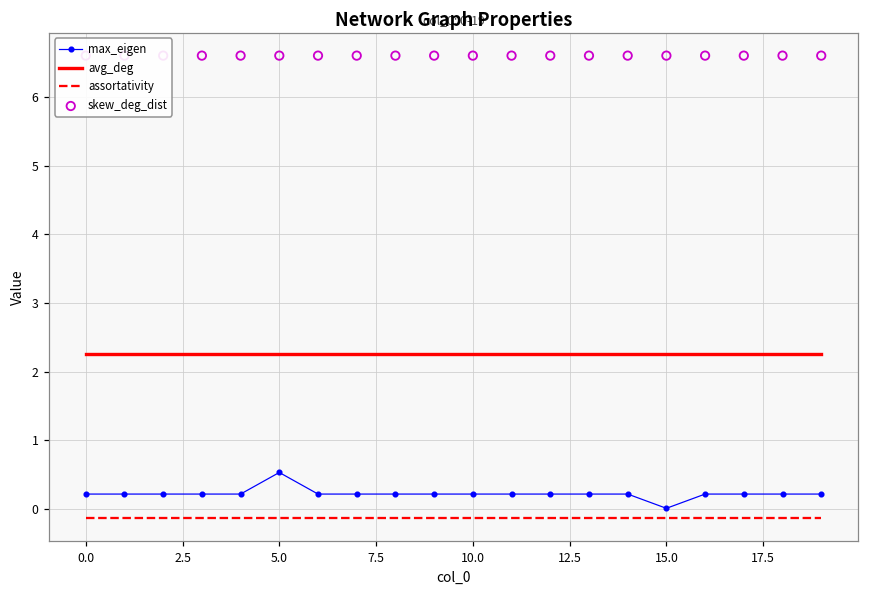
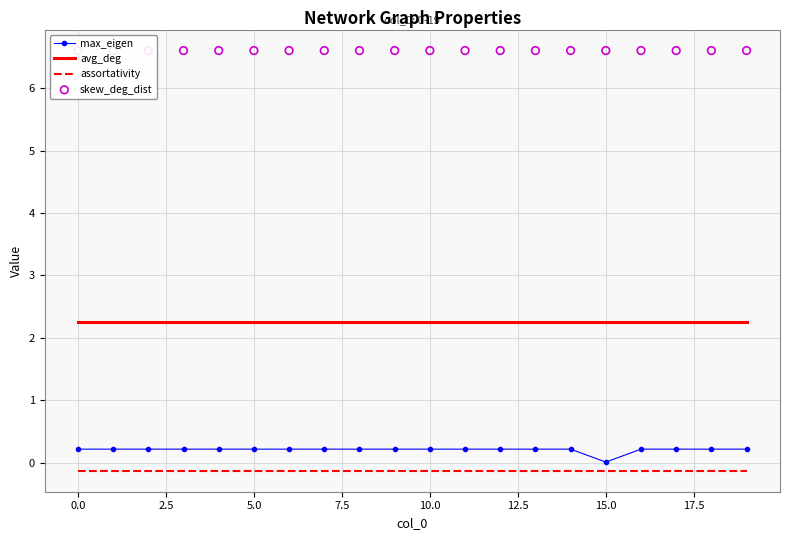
max_eigen, 5.0: 0.5 -> 0.2
